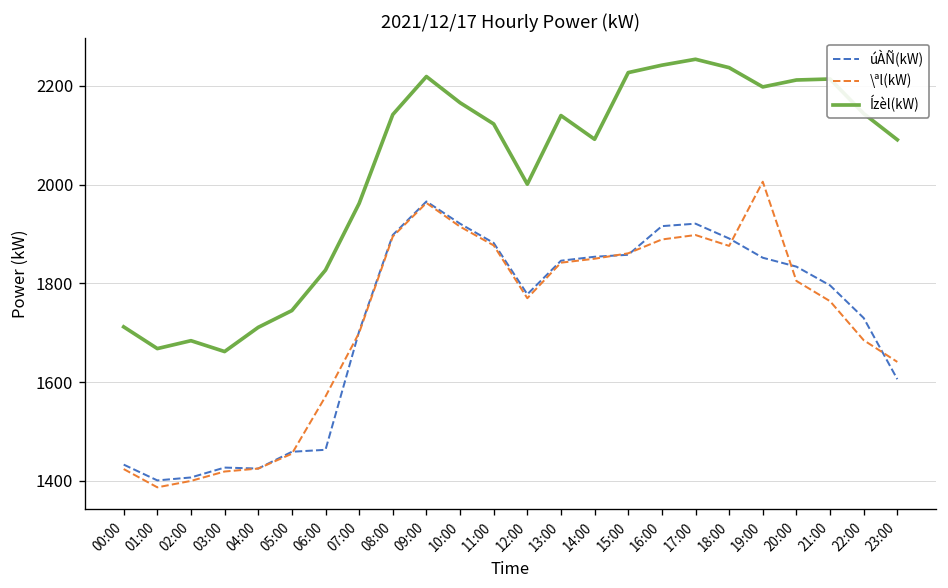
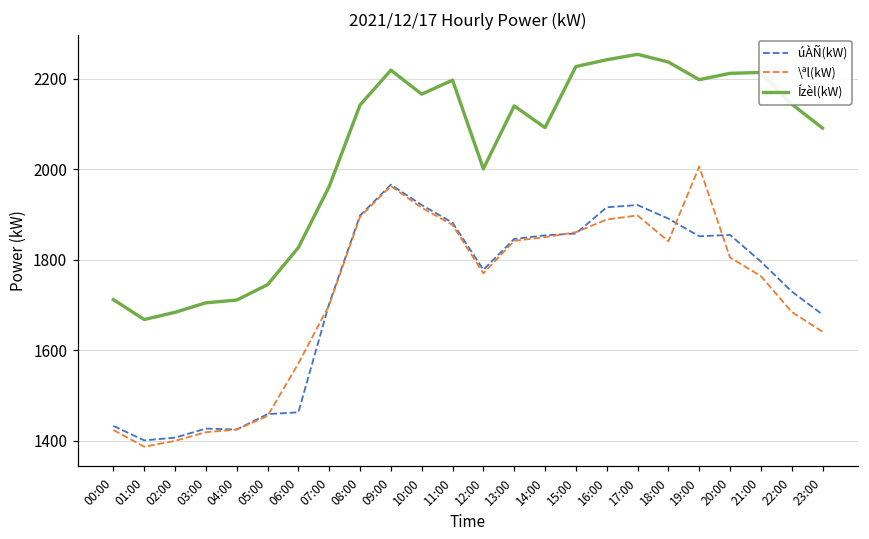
Ízèl(kW), 03:00: 1660 -> 1710
Ízèl(kW), 11:00: 2120 -> 2200
\ªl(kW), 18:00: 1880 -> 1840
úÀÑ(kW), 20:00: 1830 -> 1860
úÀÑ(kW), 23:00: 1610 -> 1680
